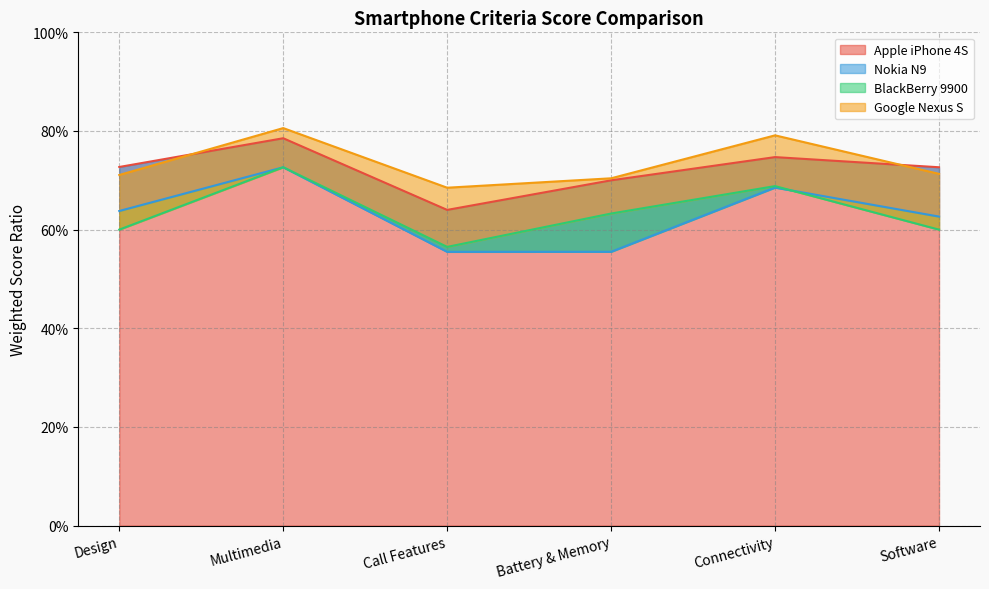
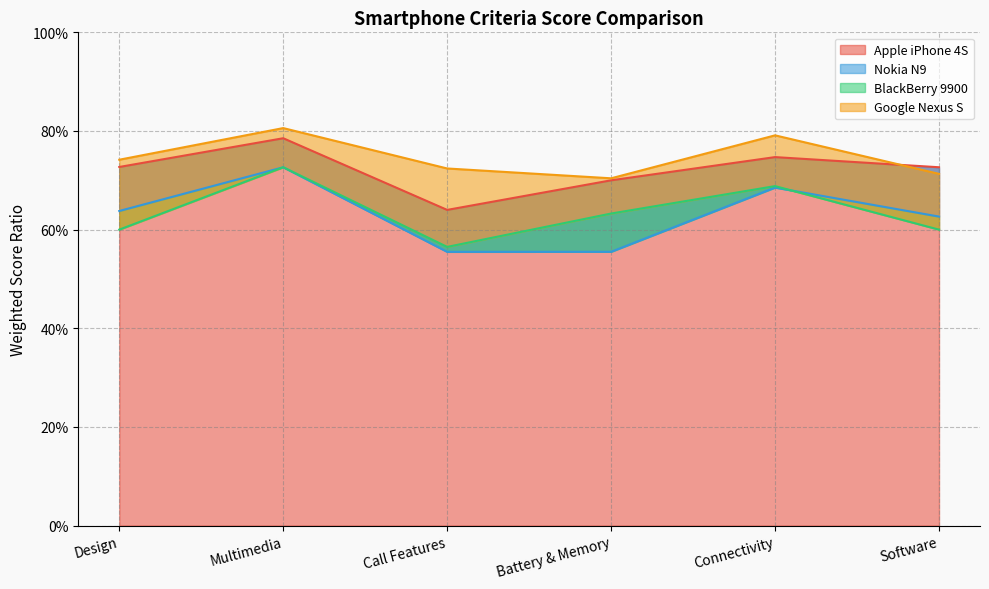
Google Nexus S, Design: 71% -> 74%
Google Nexus S, Call Features: 69% -> 72%
